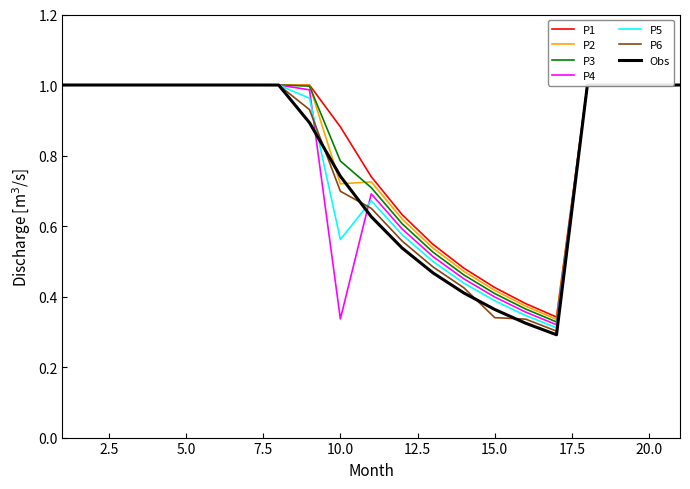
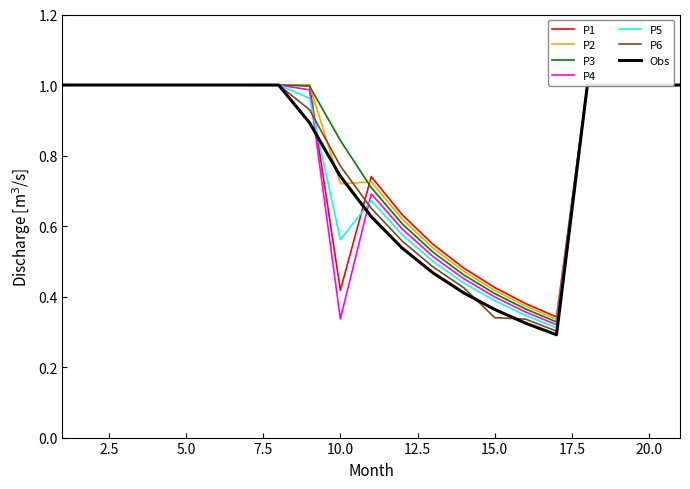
P1, 10.0: 0.88 -> 0.42
P3, 10.0: 0.78 -> 0.84
P6, 10.0: 0.70 -> 0.77
